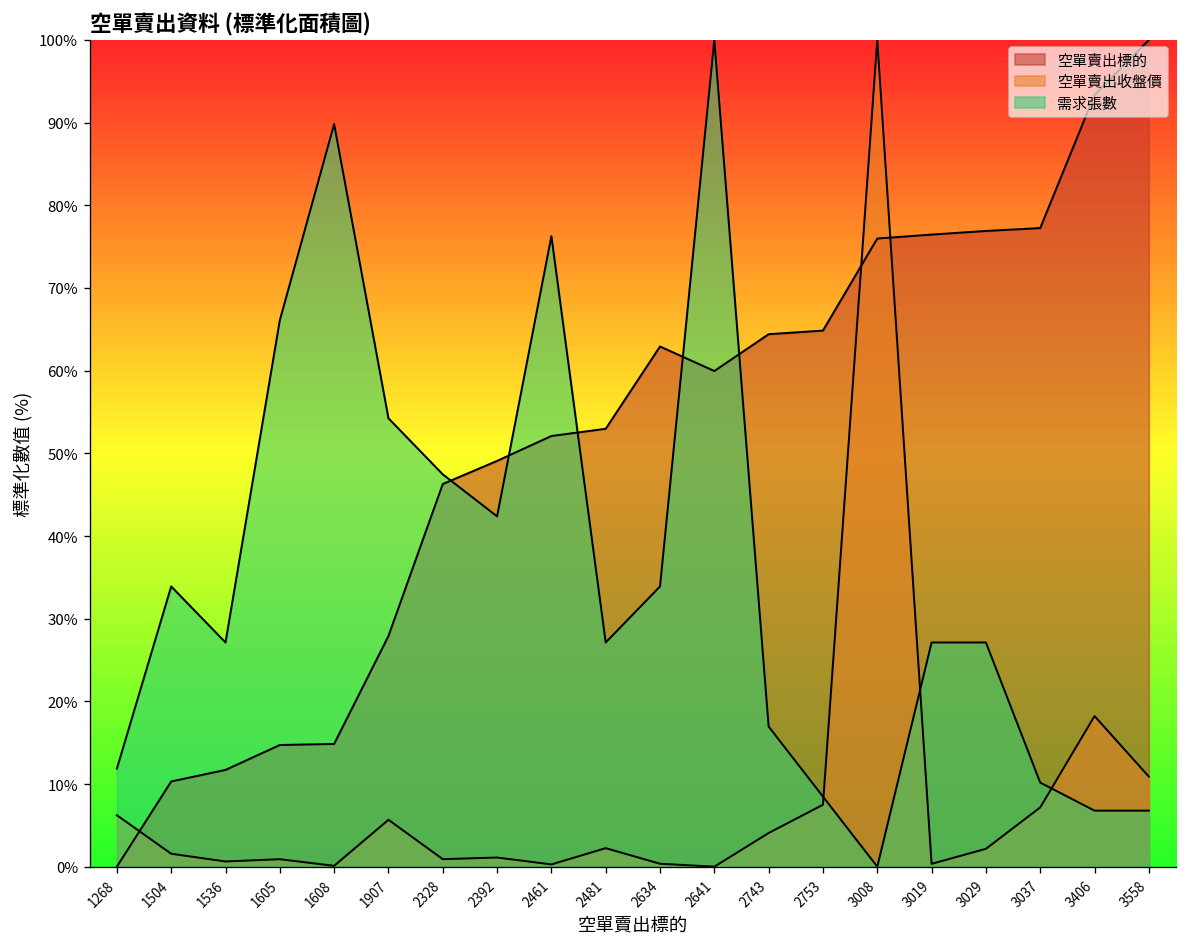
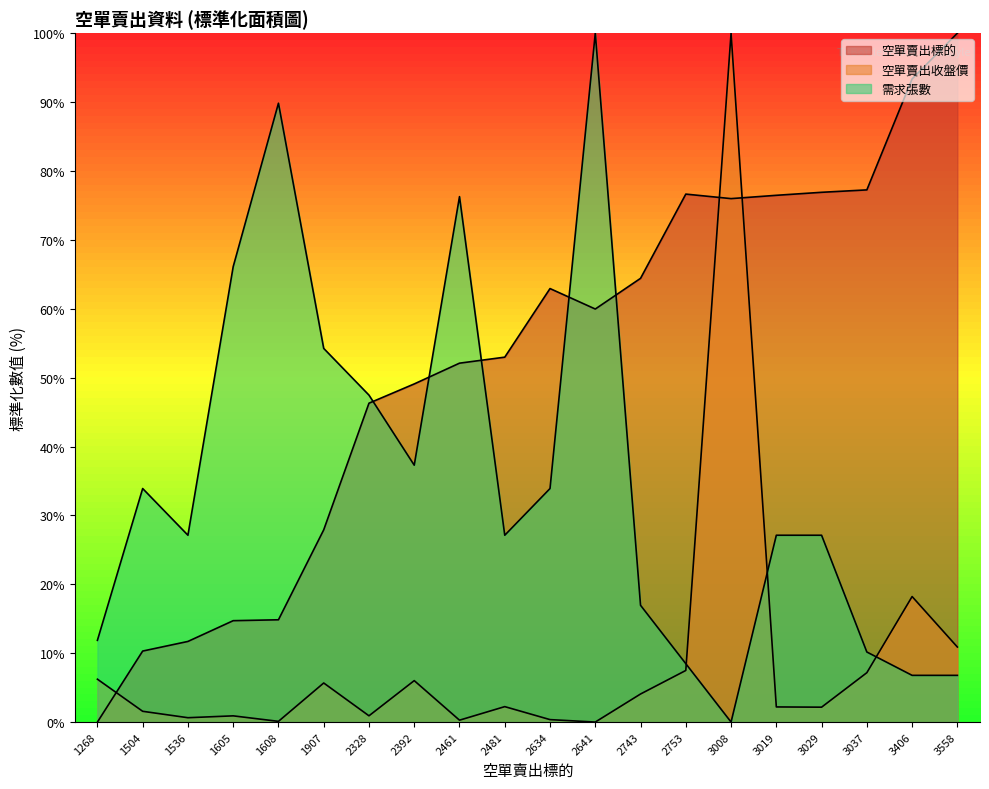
空單賣出收盤價, 2392: 1% -> 6%
需求張數, 2392: 42% -> 37%
空單賣出標的, 2753: 65% -> 77%
空單賣出收盤價, 3019: 0% -> 2%
